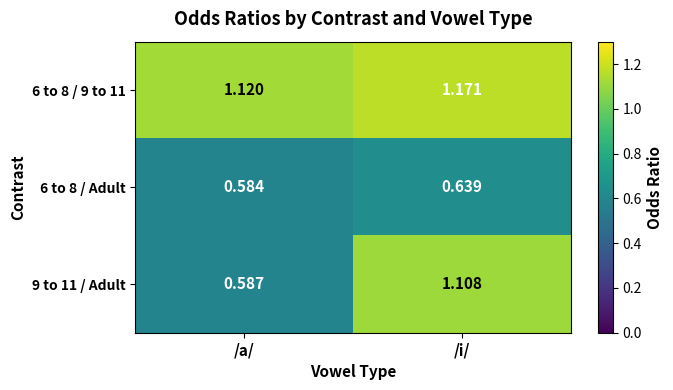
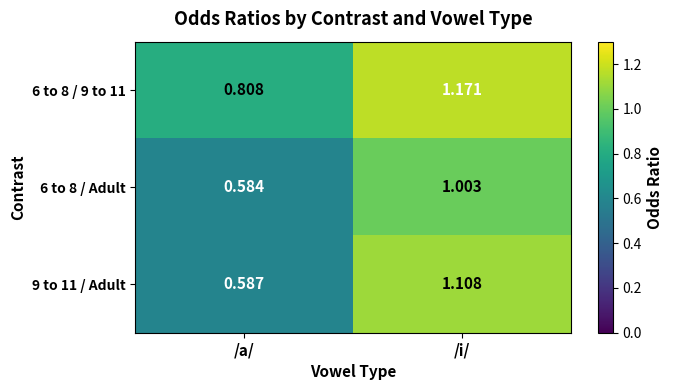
6 to 8 / 9 to 11, /a/: 1.120 -> 0.808
6 to 8 / Adult, /i/: 0.639 -> 1.003
